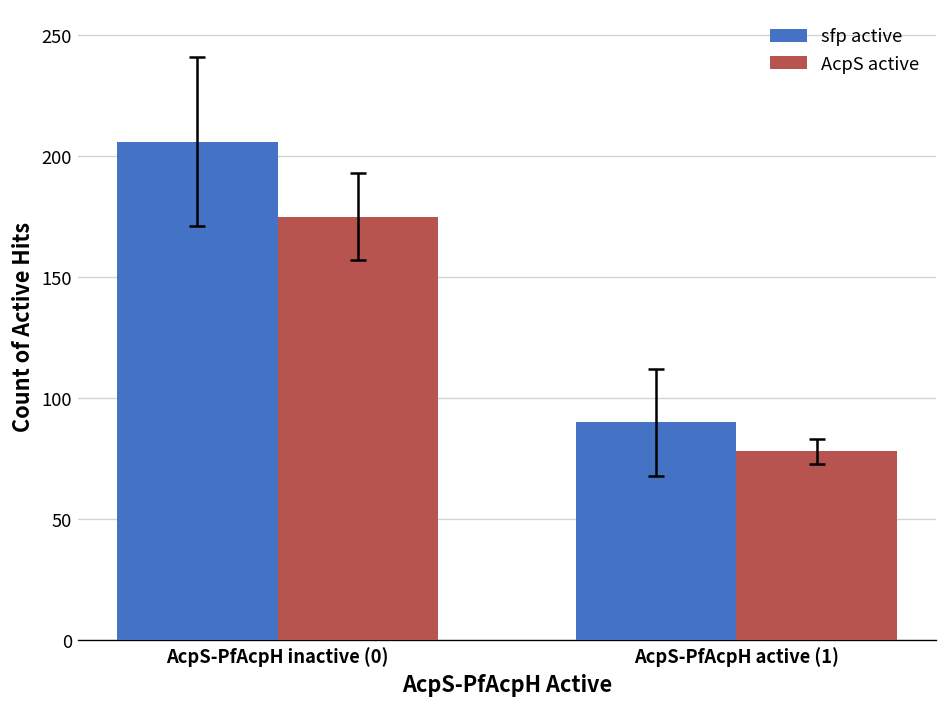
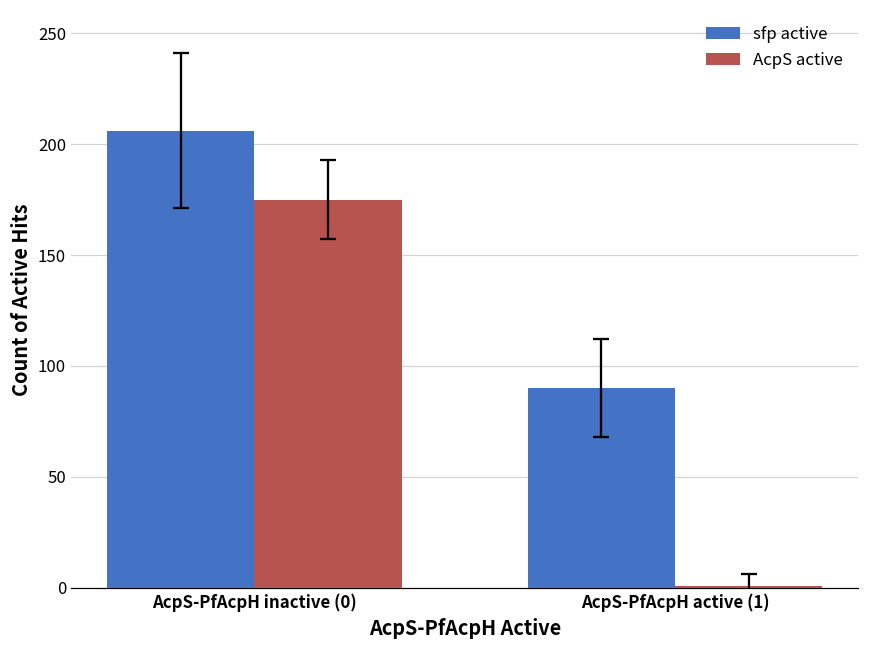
AcpS active, AcpS-PfAcpH active (1): 78 -> 1
